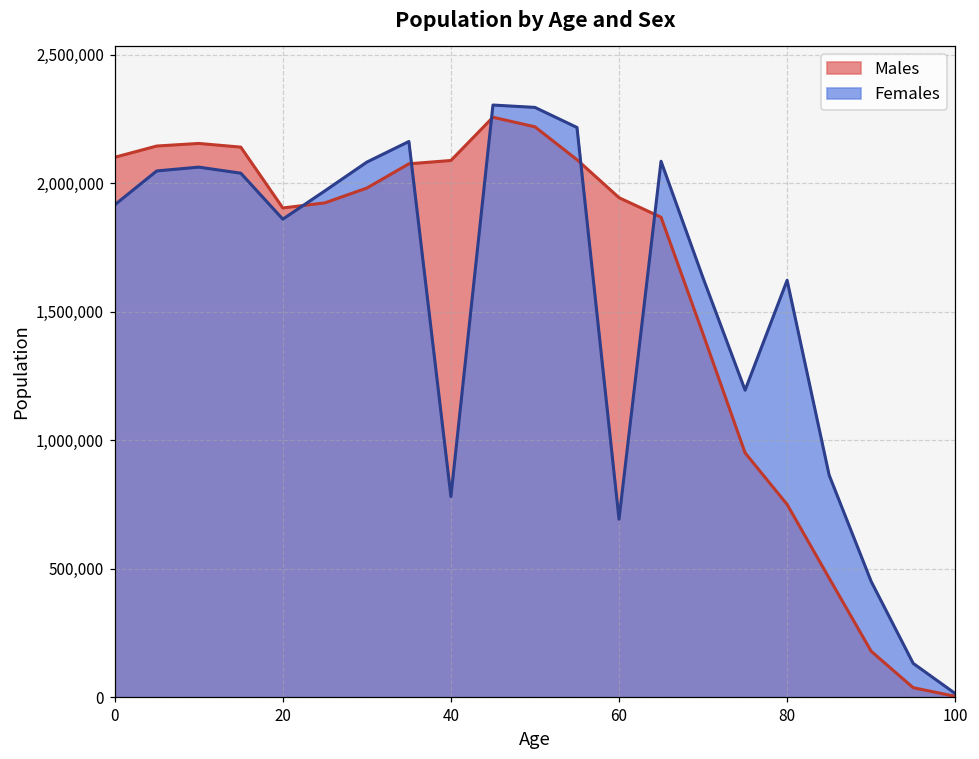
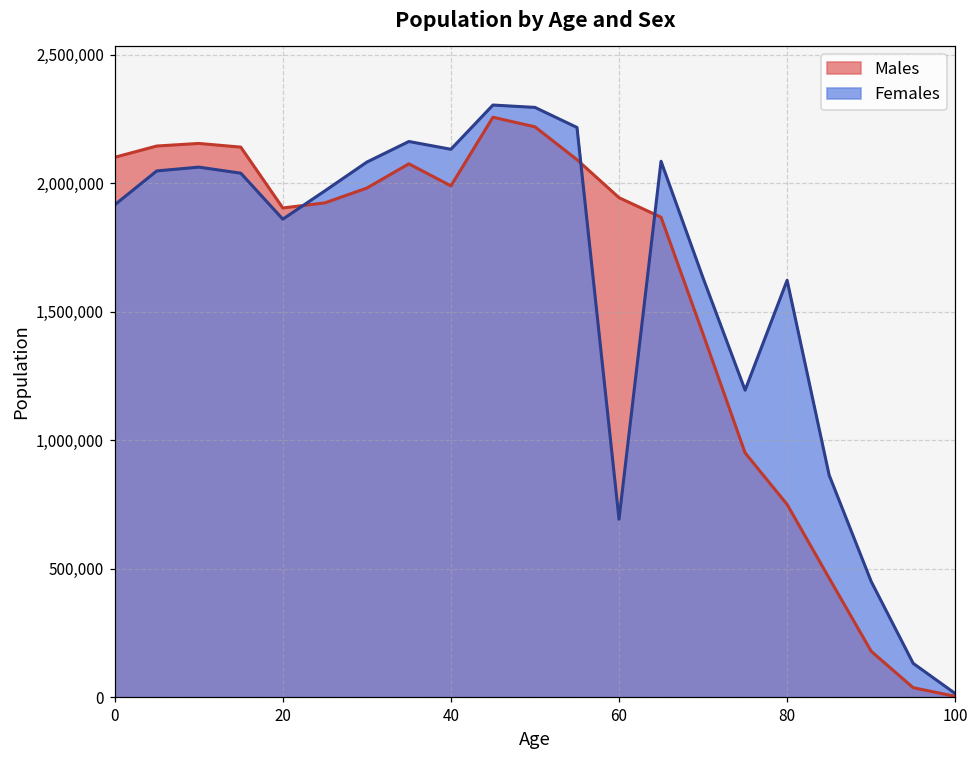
Males, 40: 2,090,000 -> 1,990,000
Females, 40: 780,000 -> 2,130,000
